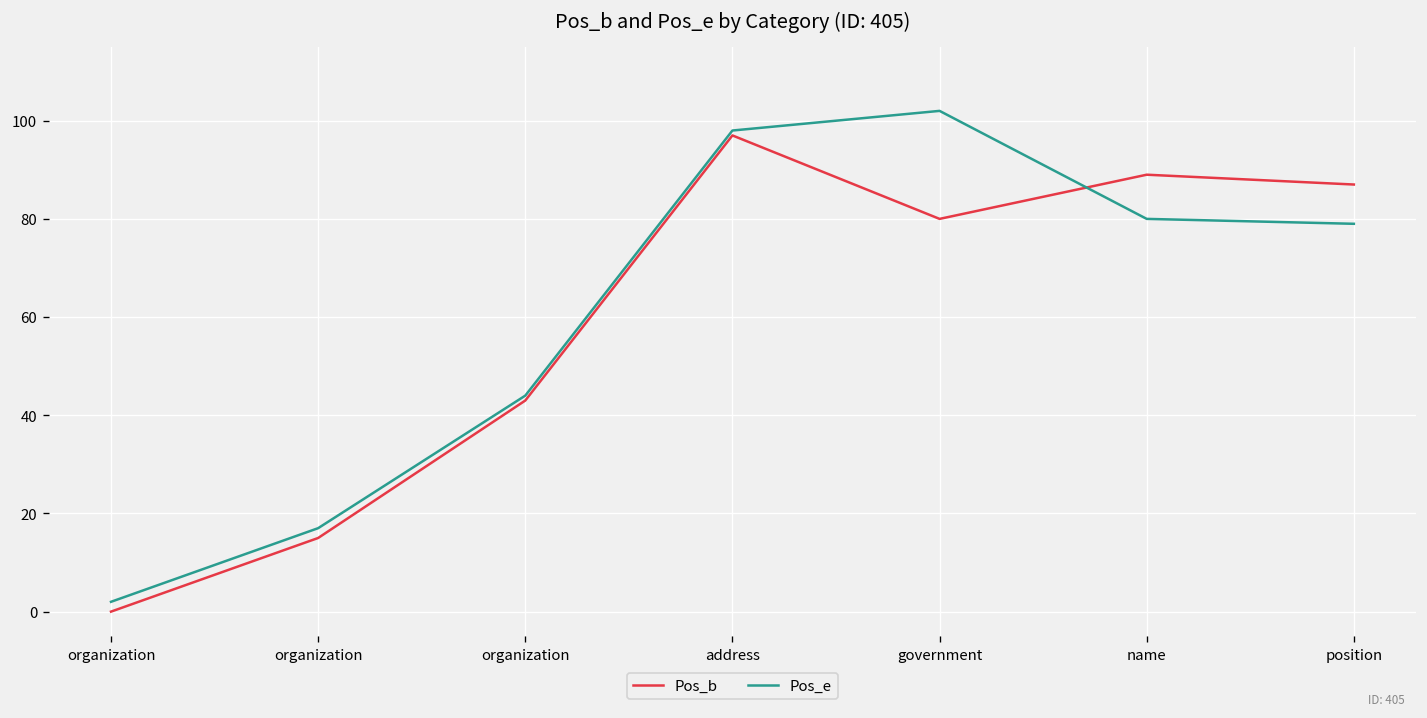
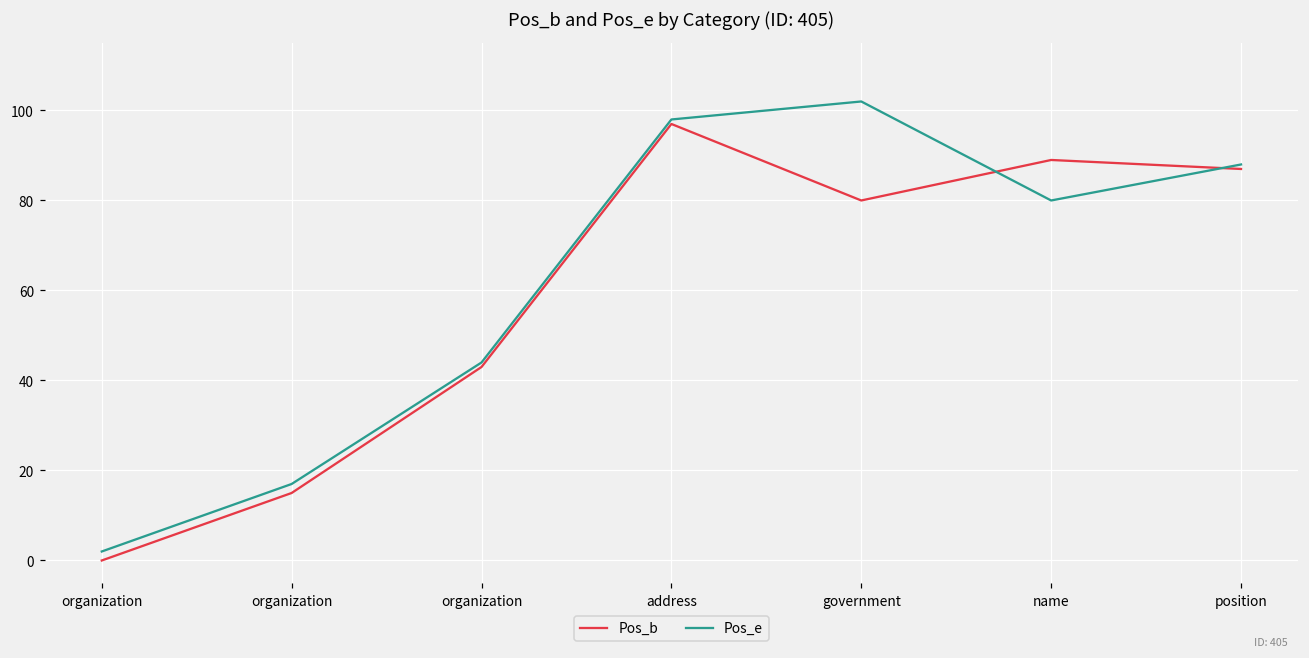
Pos_e, position: 79 -> 88
